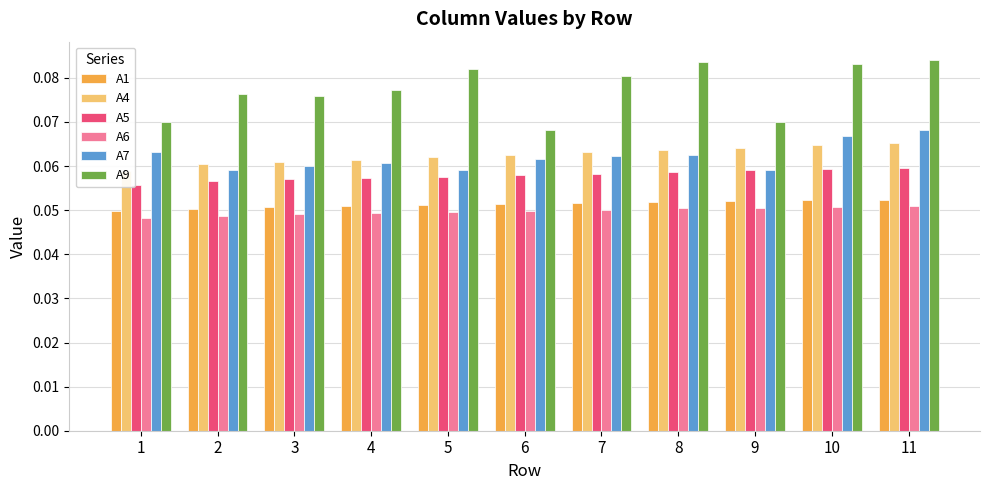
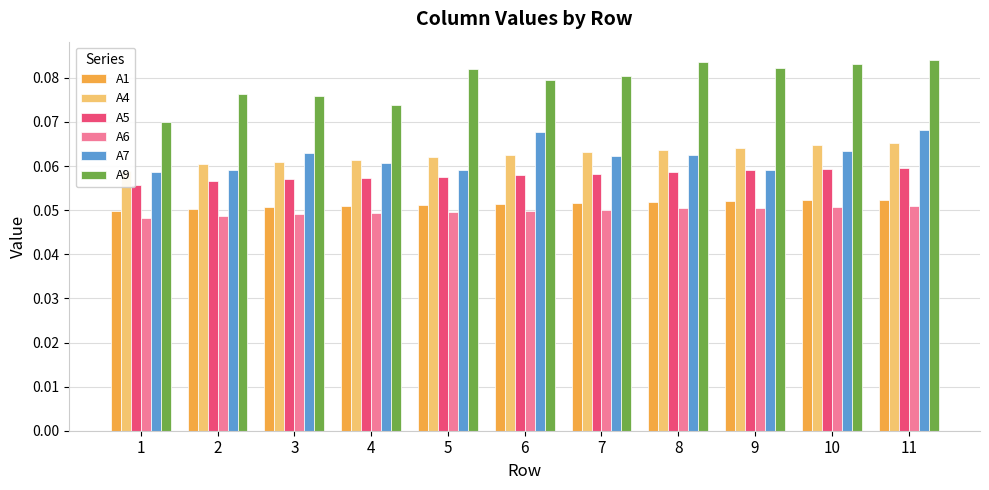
A7, 1: 0.063 -> 0.059
A7, 3: 0.060 -> 0.063
A9, 4: 0.077 -> 0.074
A7, 6: 0.062 -> 0.068
A9, 6: 0.068 -> 0.080
A9, 9: 0.070 -> 0.082
A7, 10: 0.067 -> 0.063
